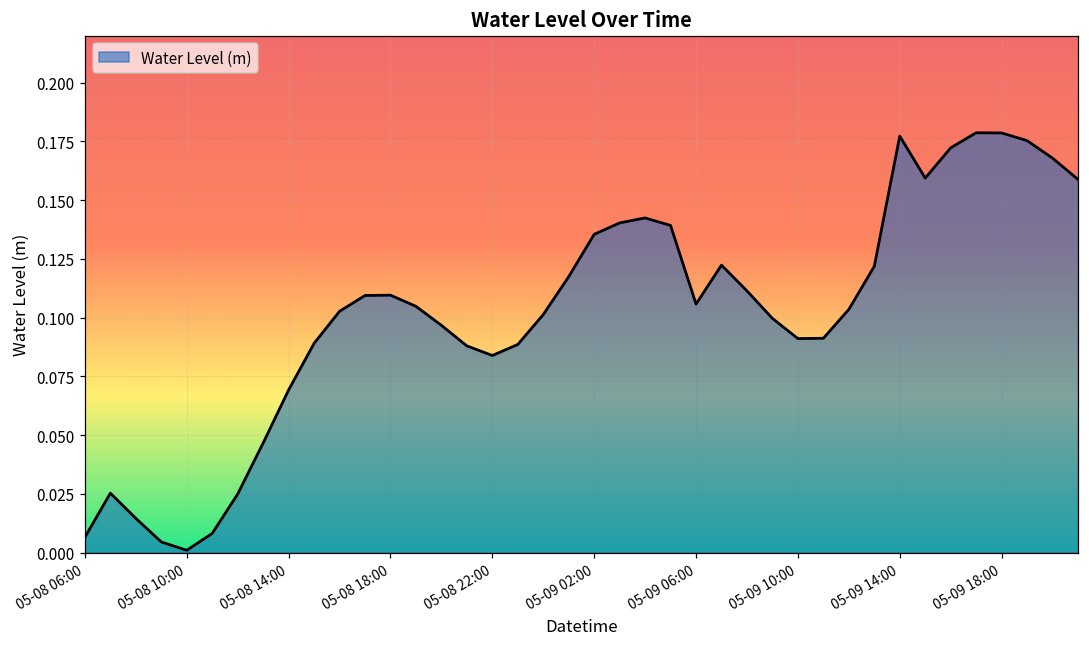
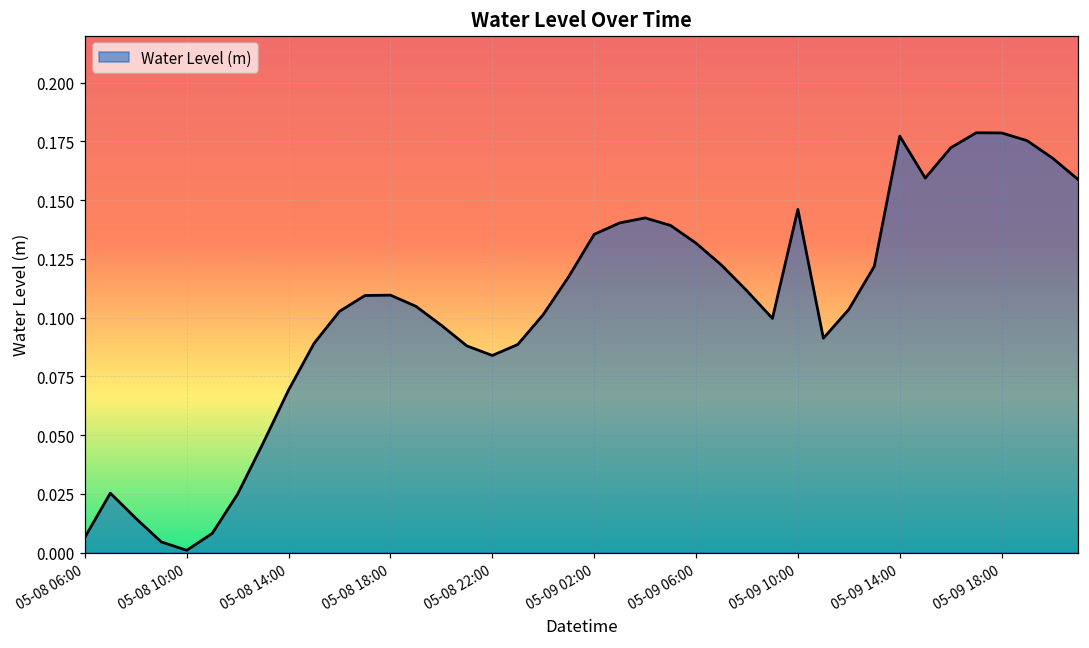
05-09 06:00: 0.106 -> 0.132
05-09 10:00: 0.091 -> 0.146
